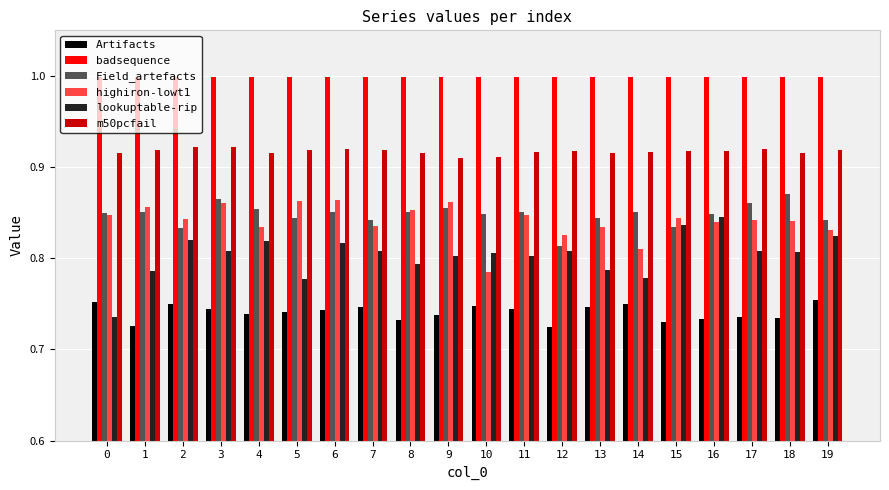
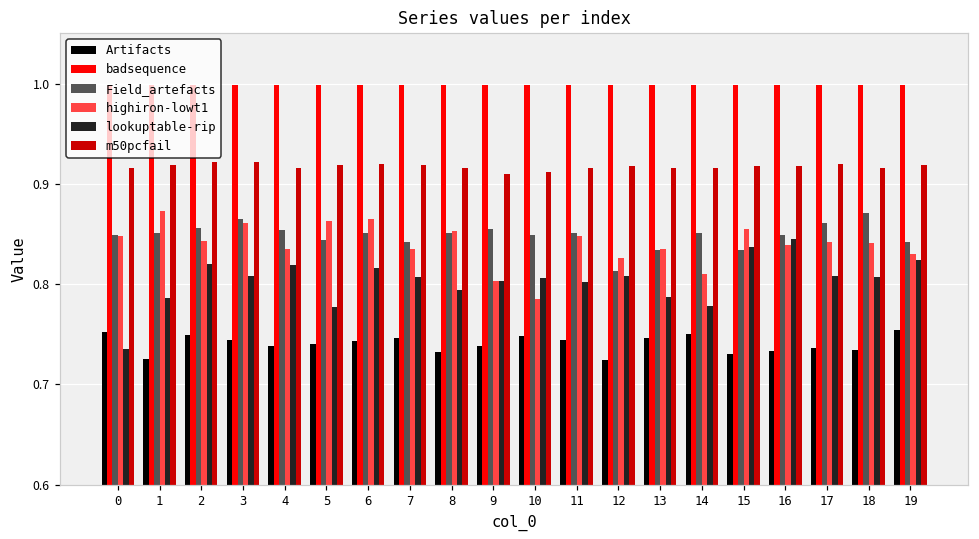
highiron-lowt1, 1: 0.86 -> 0.87
Field_artefacts, 2: 0.83 -> 0.86
highiron-lowt1, 9: 0.86 -> 0.80
Field_artefacts, 13: 0.84 -> 0.83
highiron-lowt1, 15: 0.84 -> 0.86
